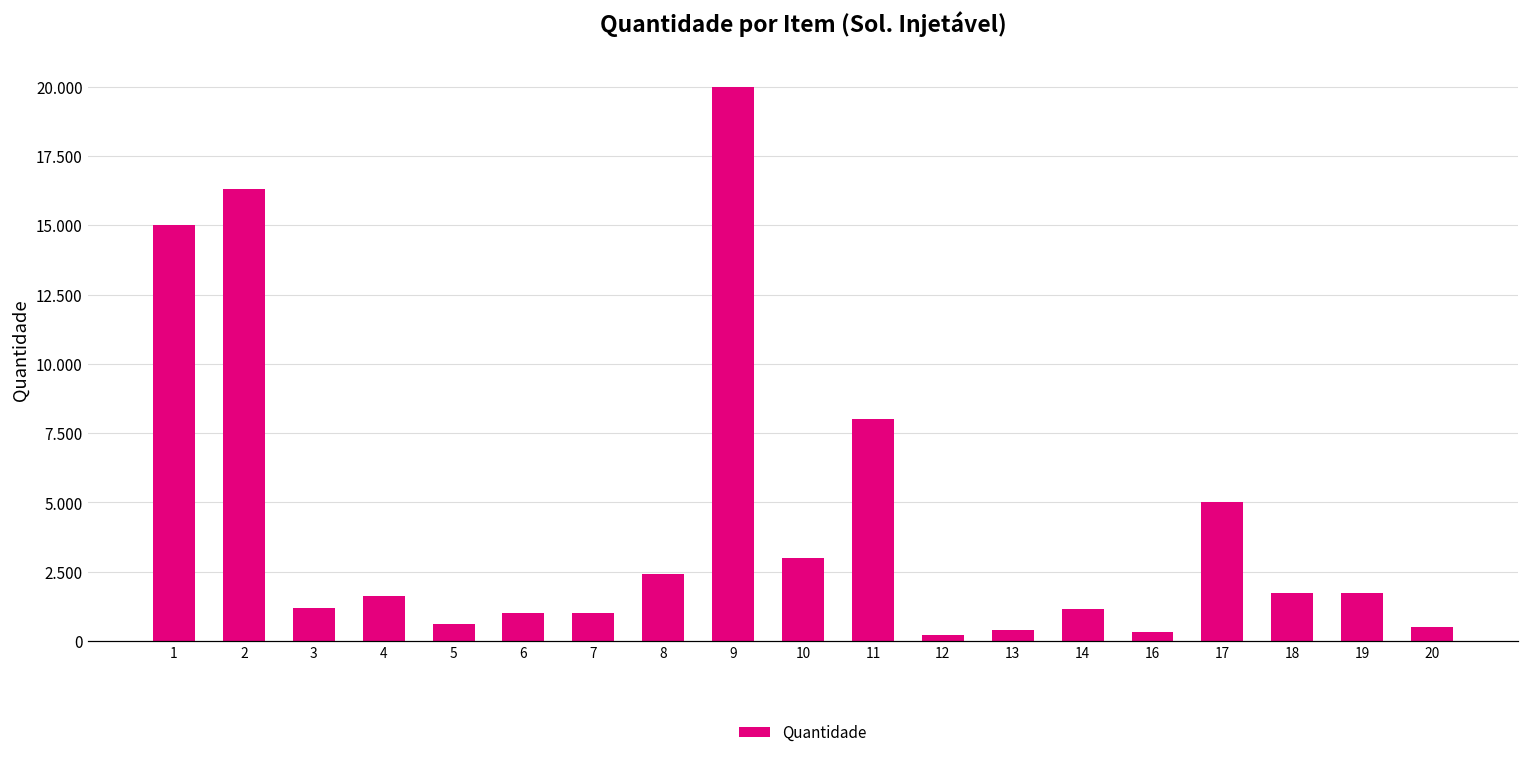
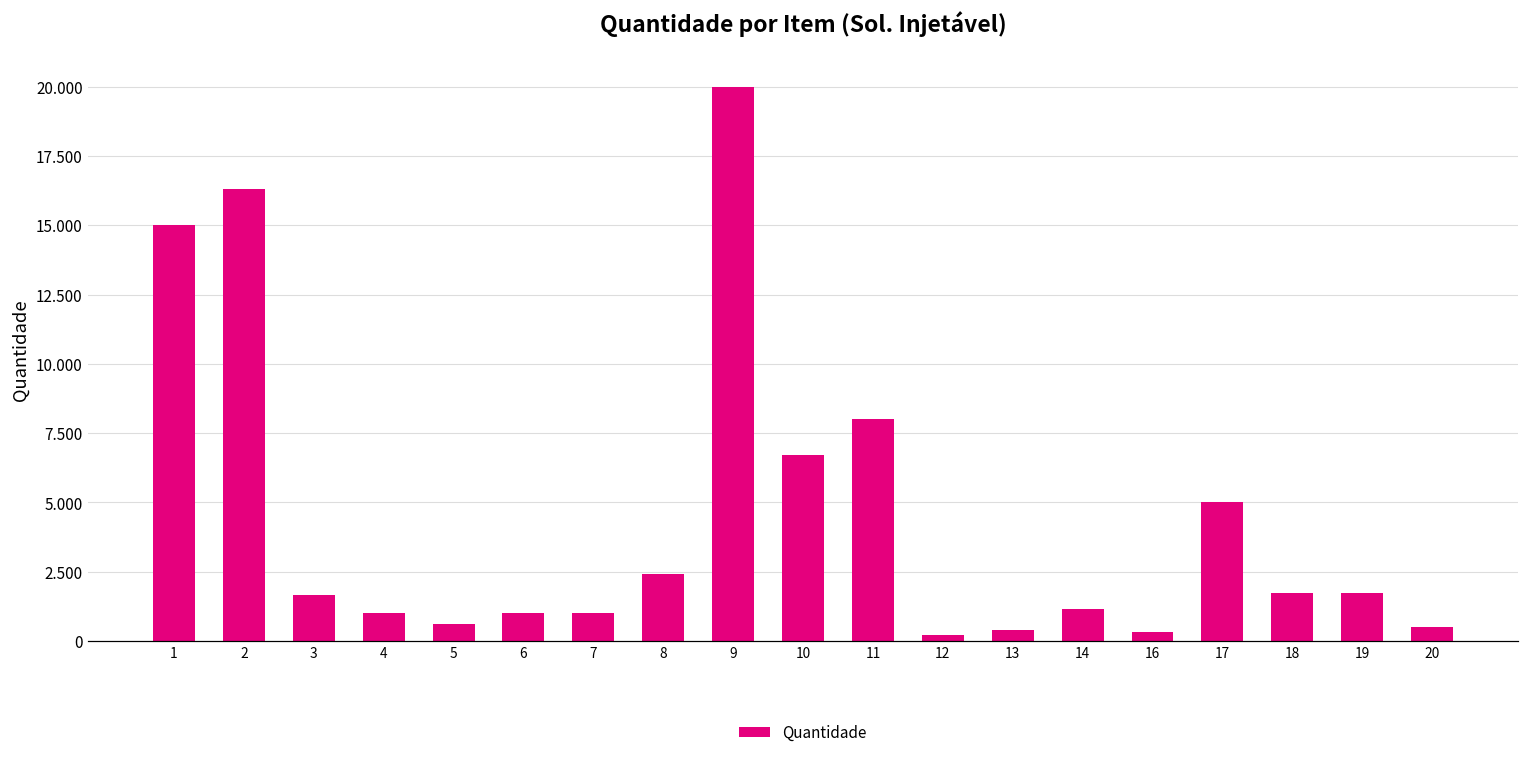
3: 1.2 -> 1.7
4: 1.6 -> 1.0
10: 3.0 -> 6.7
